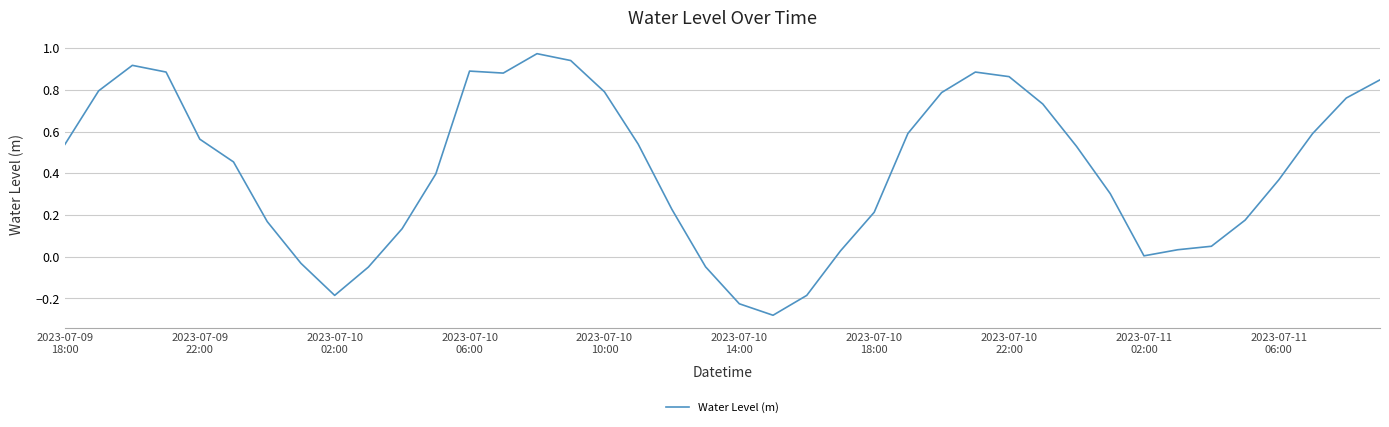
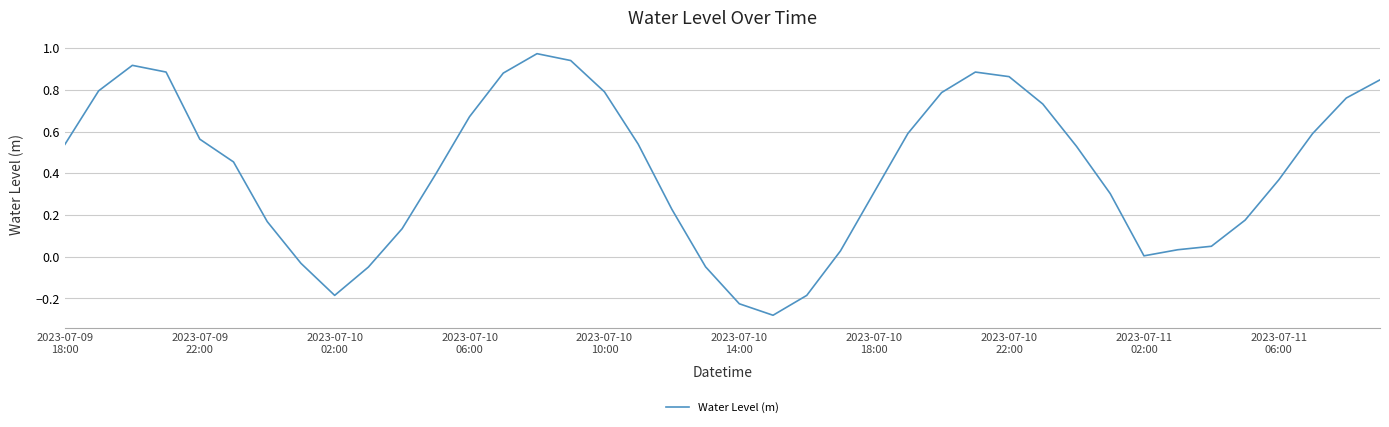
2023-07-10 06:00: 0.89 -> 0.67
2023-07-10 18:00: 0.21 -> 0.31
